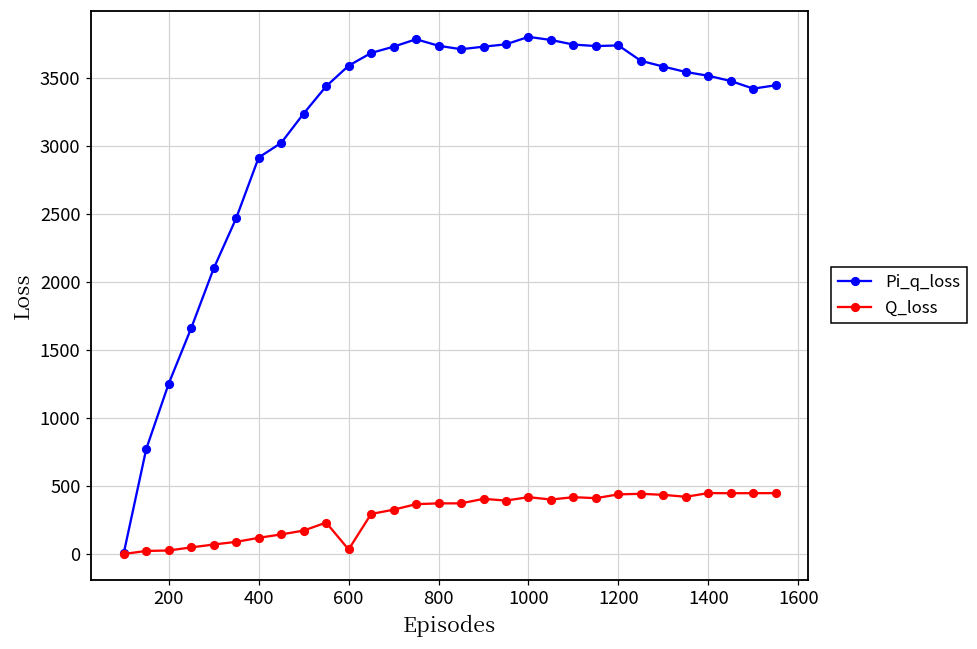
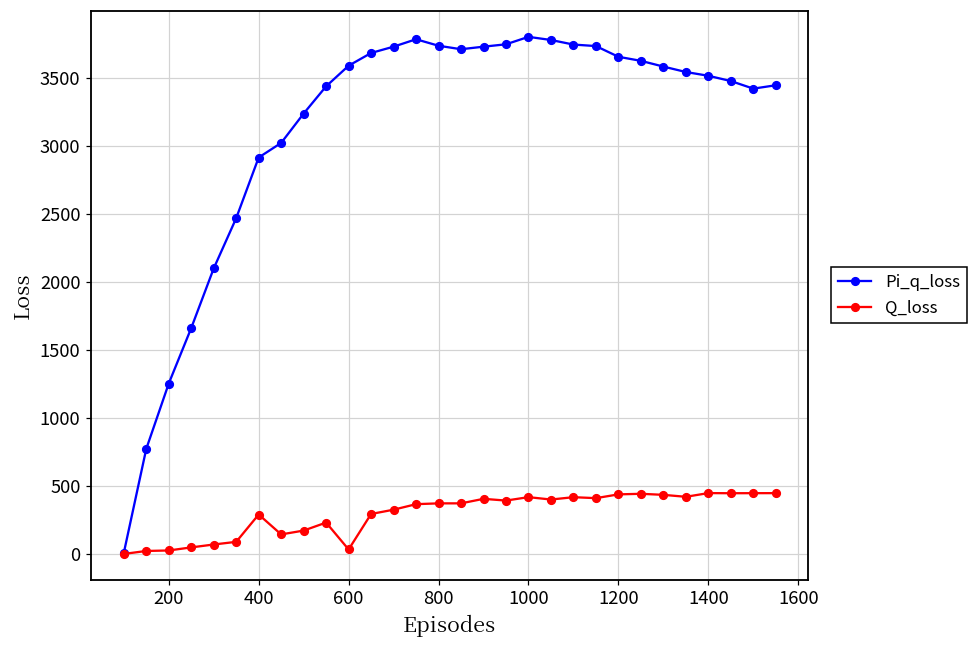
Q_loss, 400: 120 -> 290
Pi_q_loss, 1200: 3740 -> 3650
